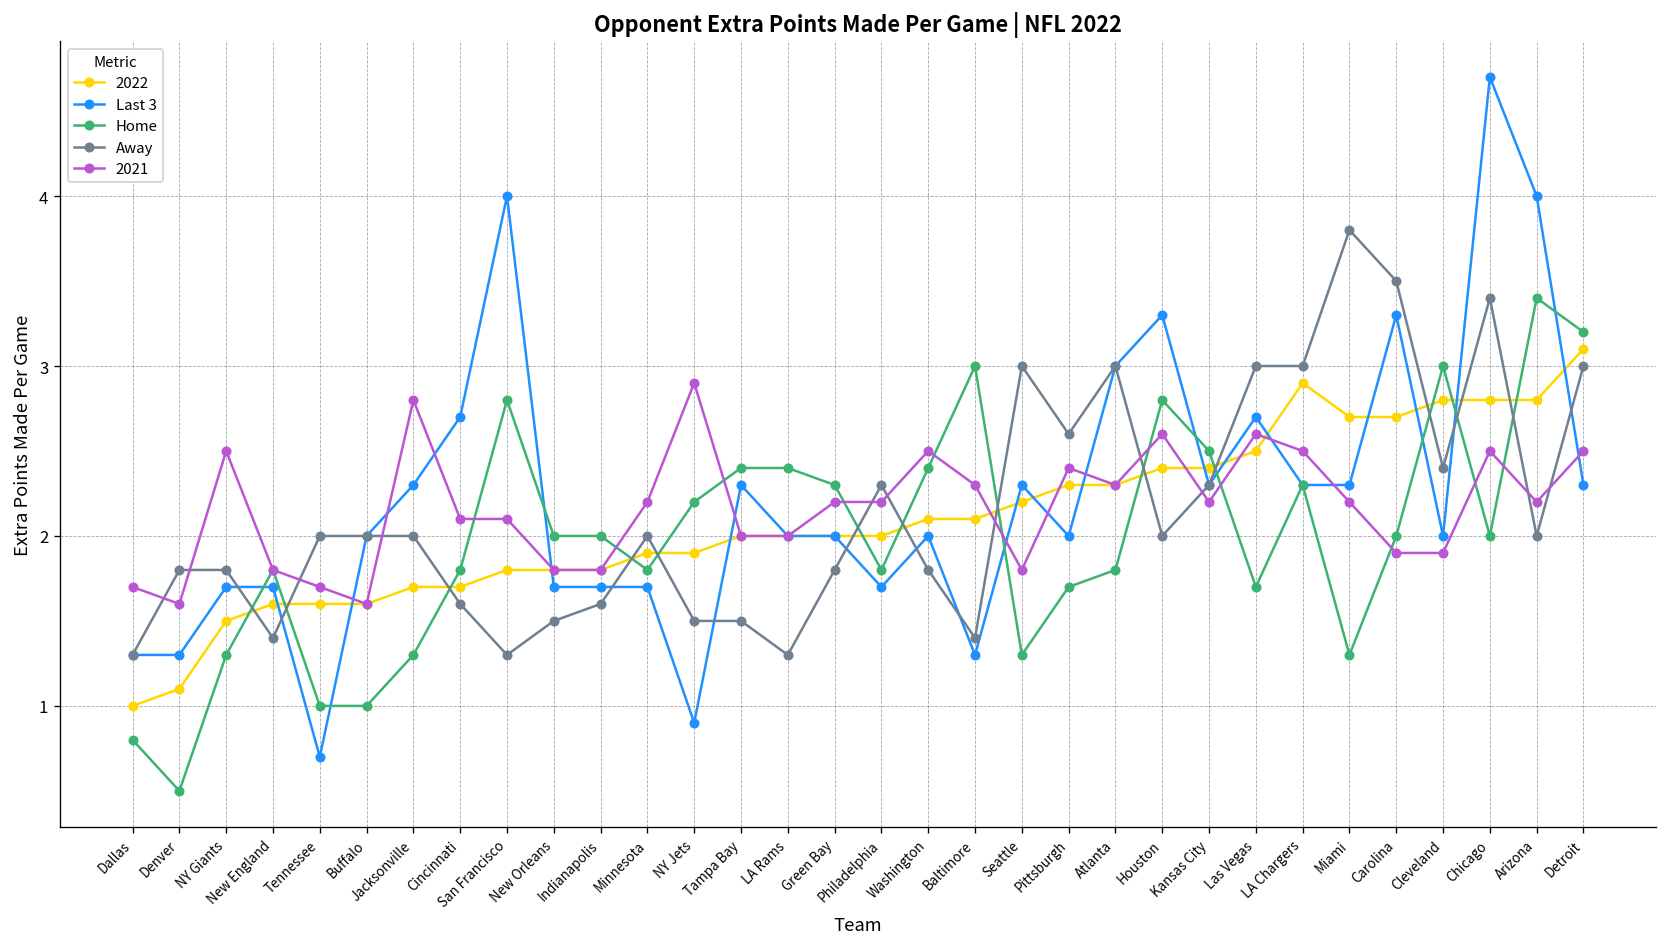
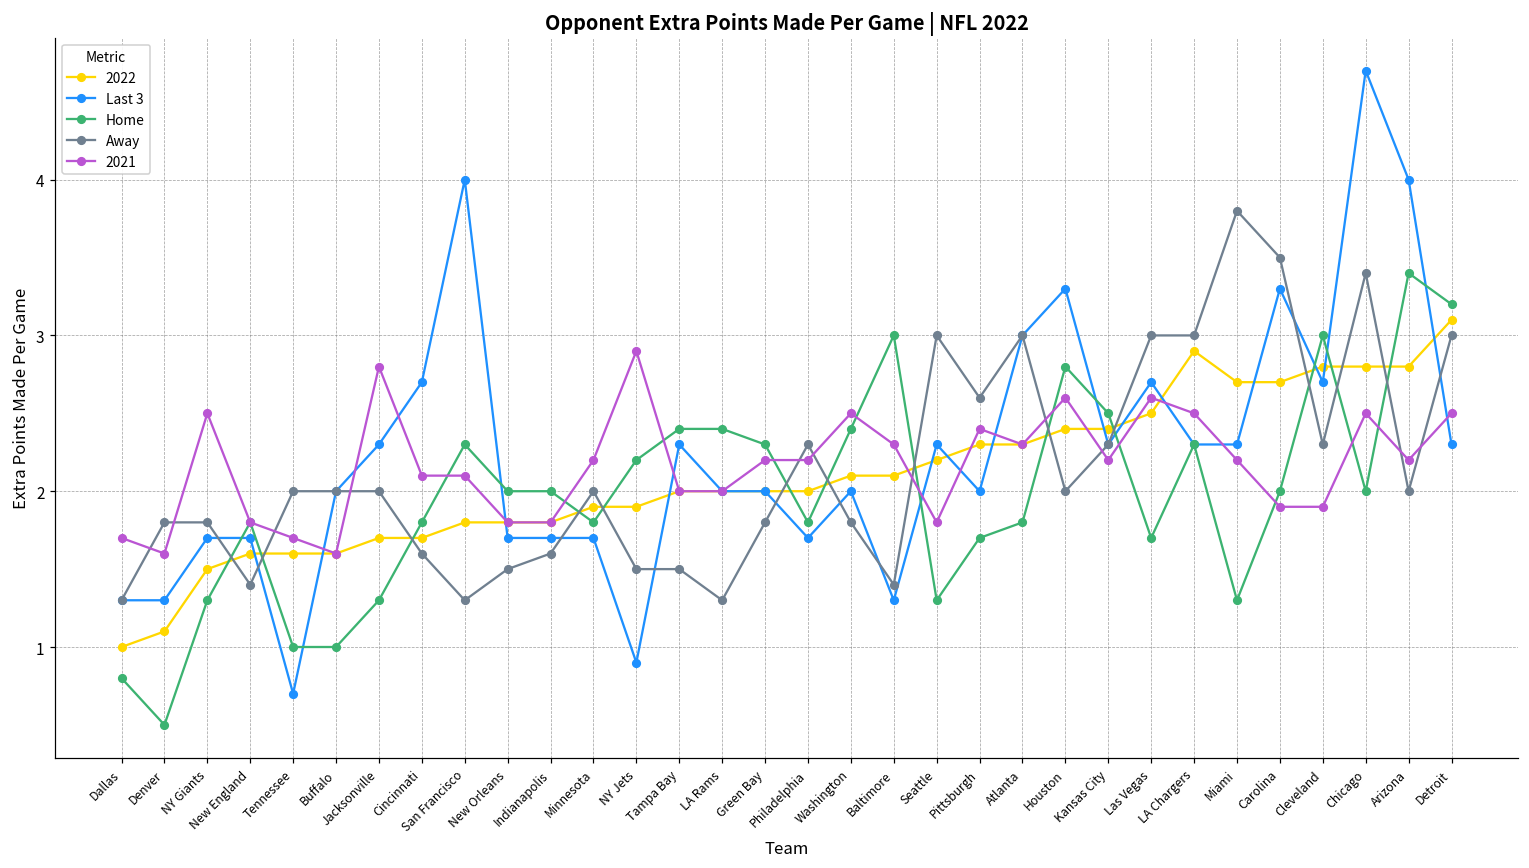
Home, San Francisco: 2.8 -> 2.3
Last 3, Cleveland: 2.0 -> 2.7
Away, Cleveland: 2.4 -> 2.3
